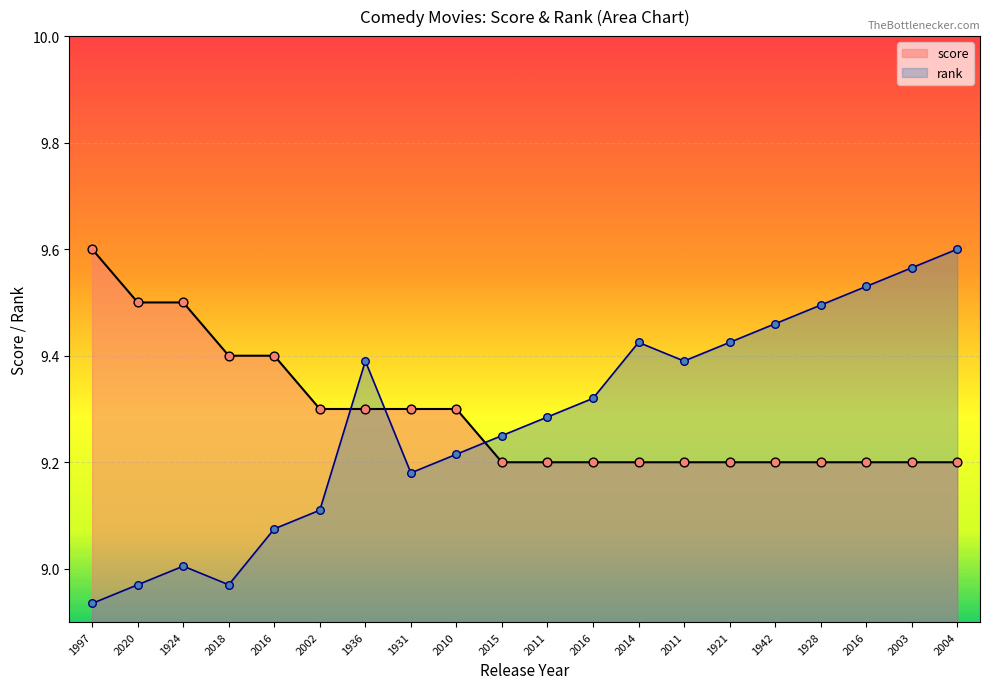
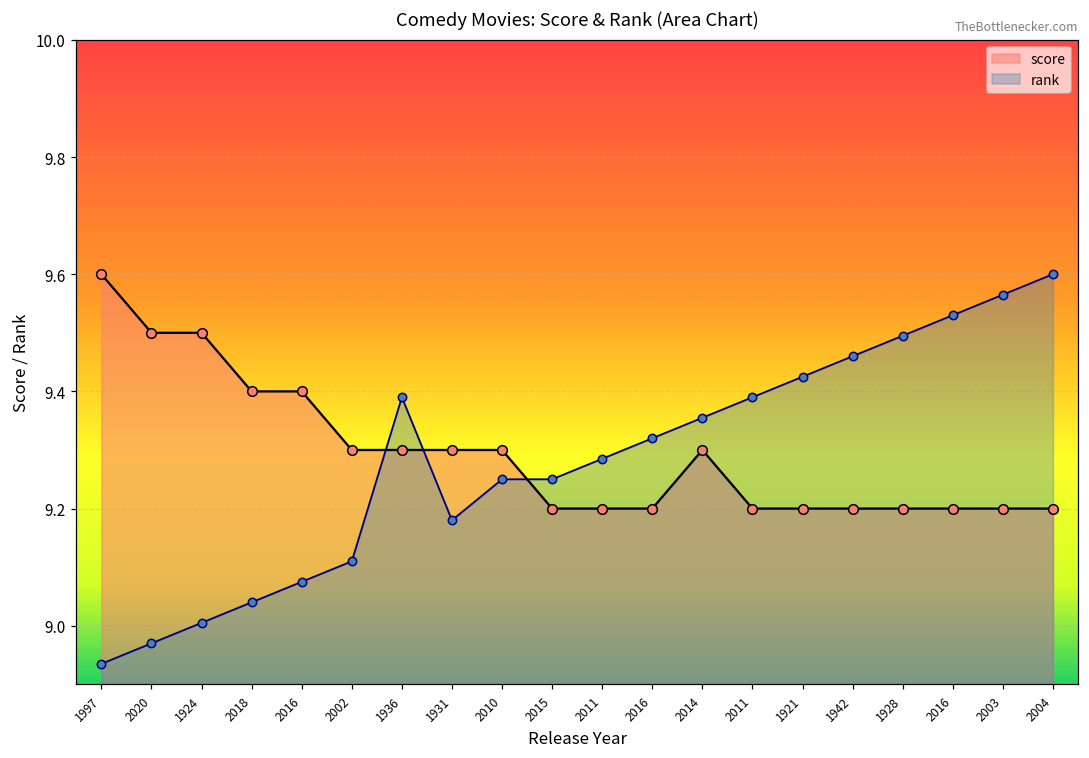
rank, 2018: 8.97 -> 9.04
rank, 2010: 9.22 -> 9.25
score, 2014: 9.2 -> 9.3
rank, 2014: 9.43 -> 9.36
